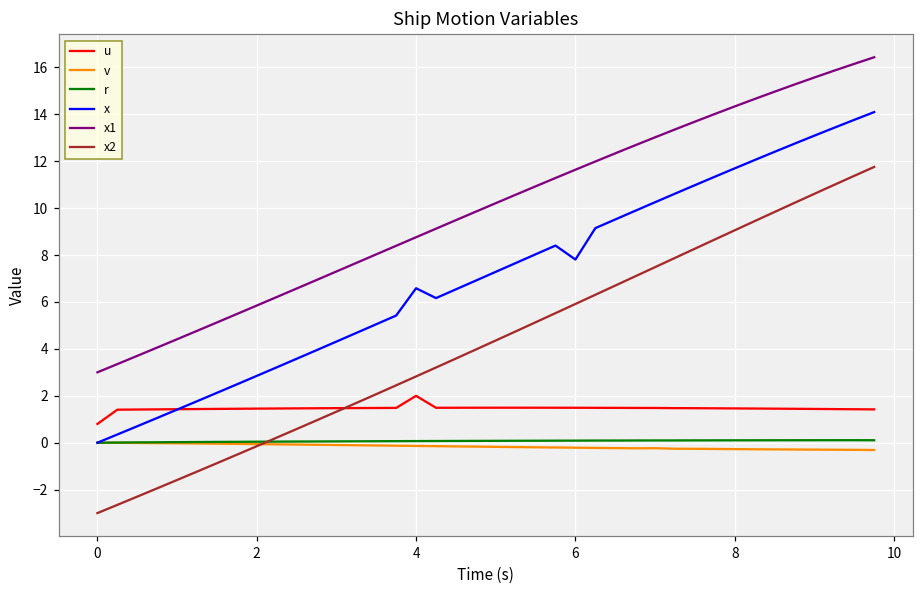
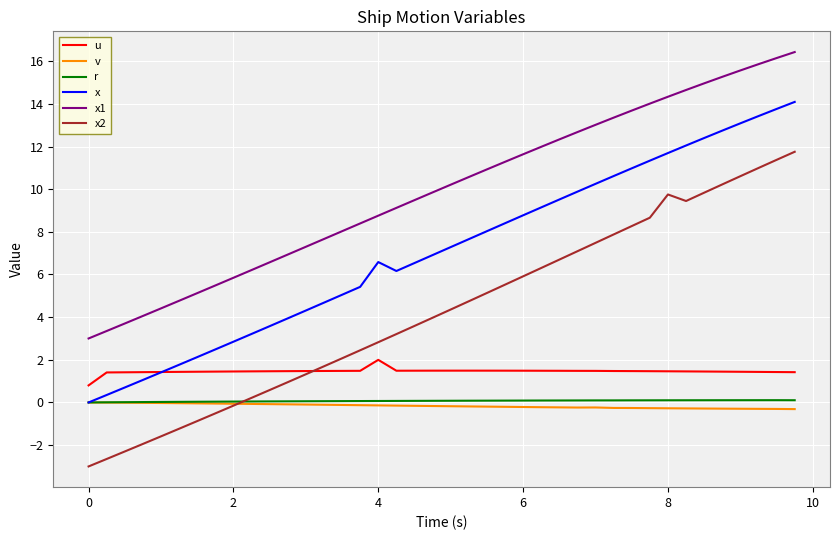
x, 6: 7.8 -> 8.8
x2, 8: 9.1 -> 9.8
